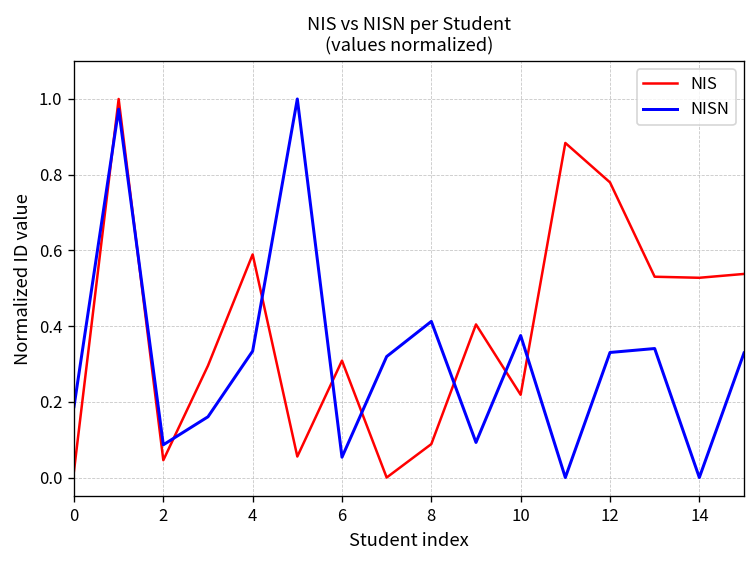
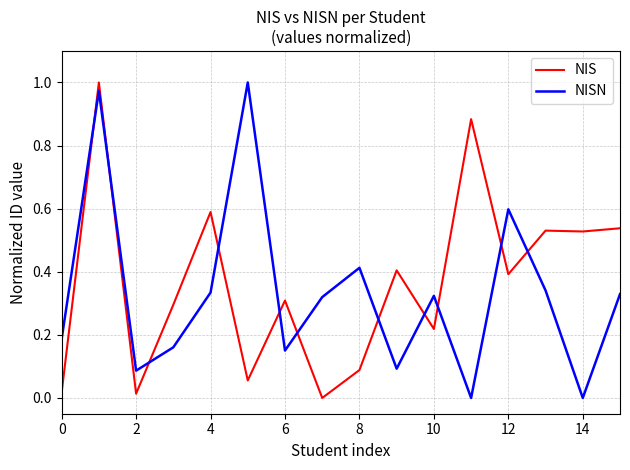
NIS, 2: 0.05 -> 0.01
NISN, 6: 0.05 -> 0.15
NISN, 10: 0.38 -> 0.32
NIS, 12: 0.78 -> 0.39
NISN, 12: 0.33 -> 0.60
